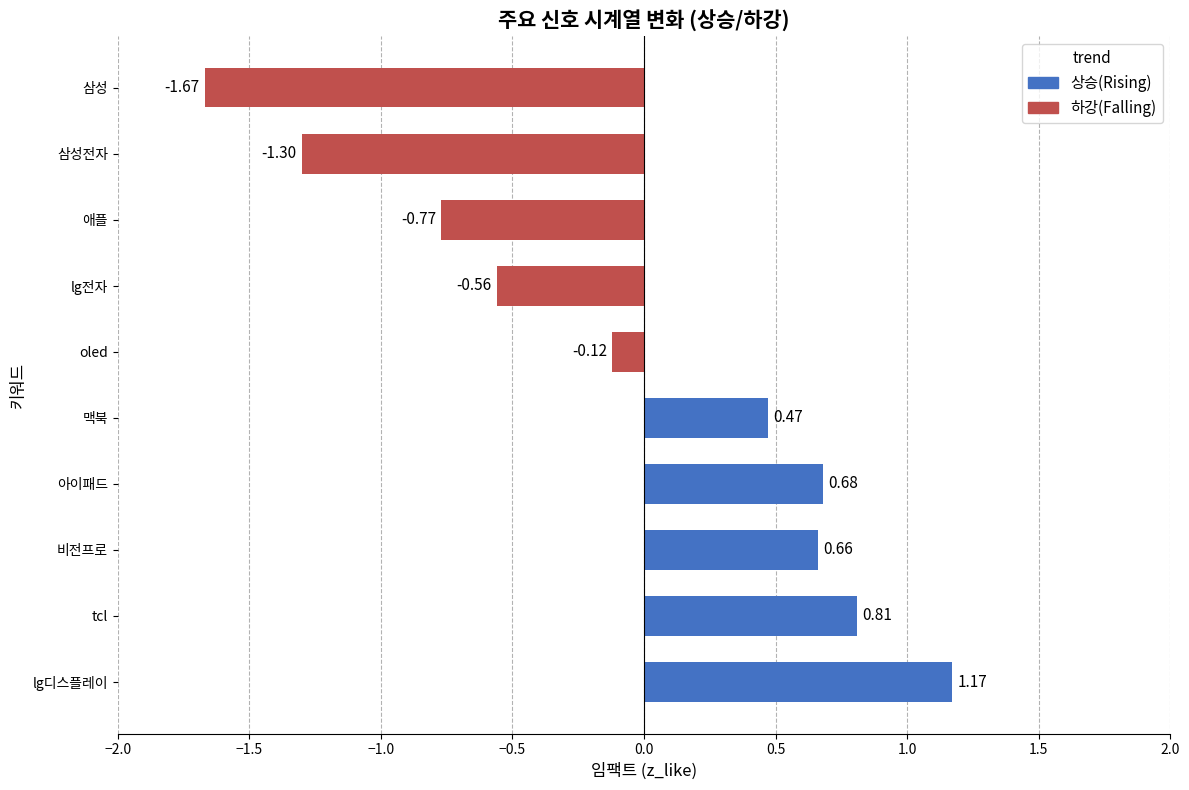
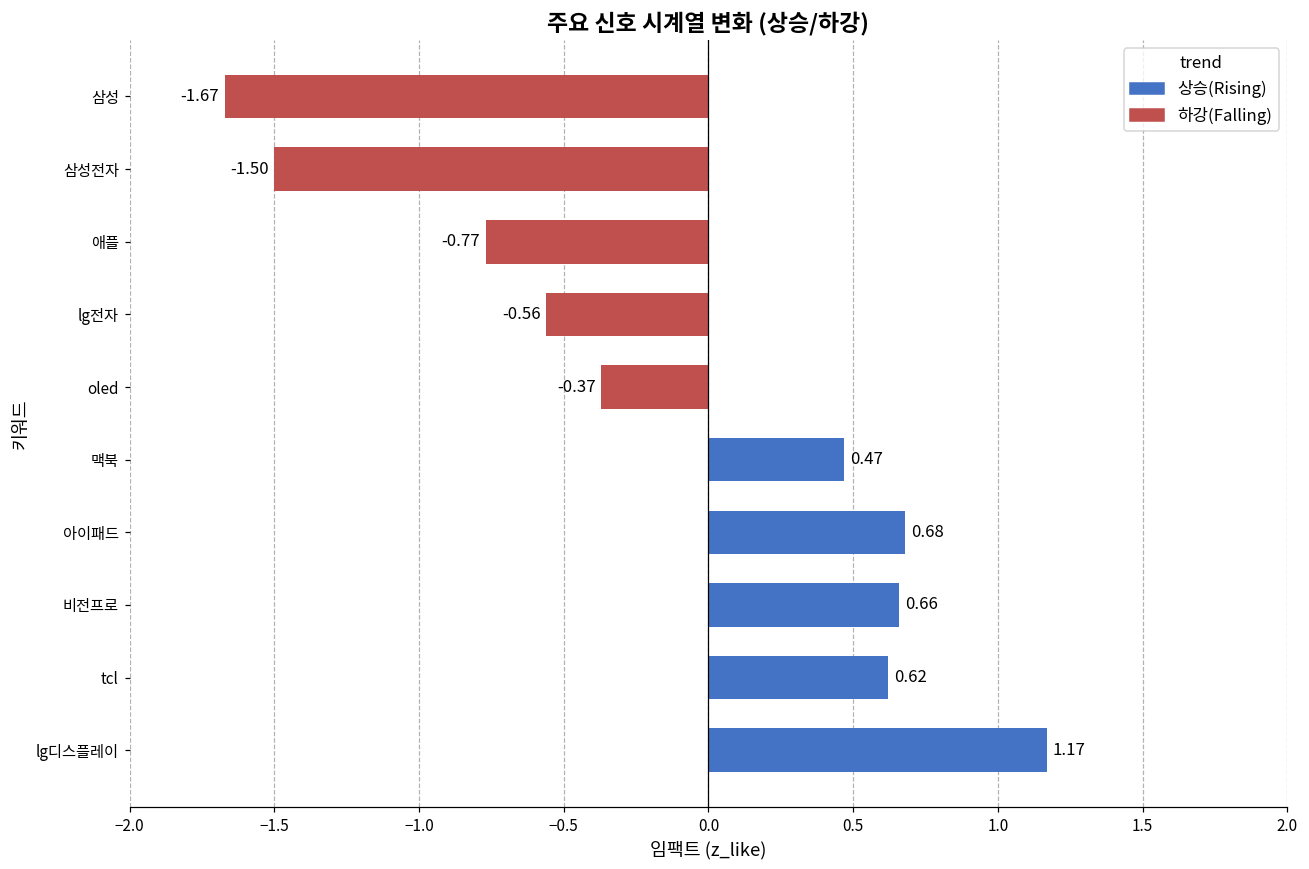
삼성전자: -1.30 -> -1.50
oled: -0.12 -> -0.37
tcl: 0.81 -> 0.62
